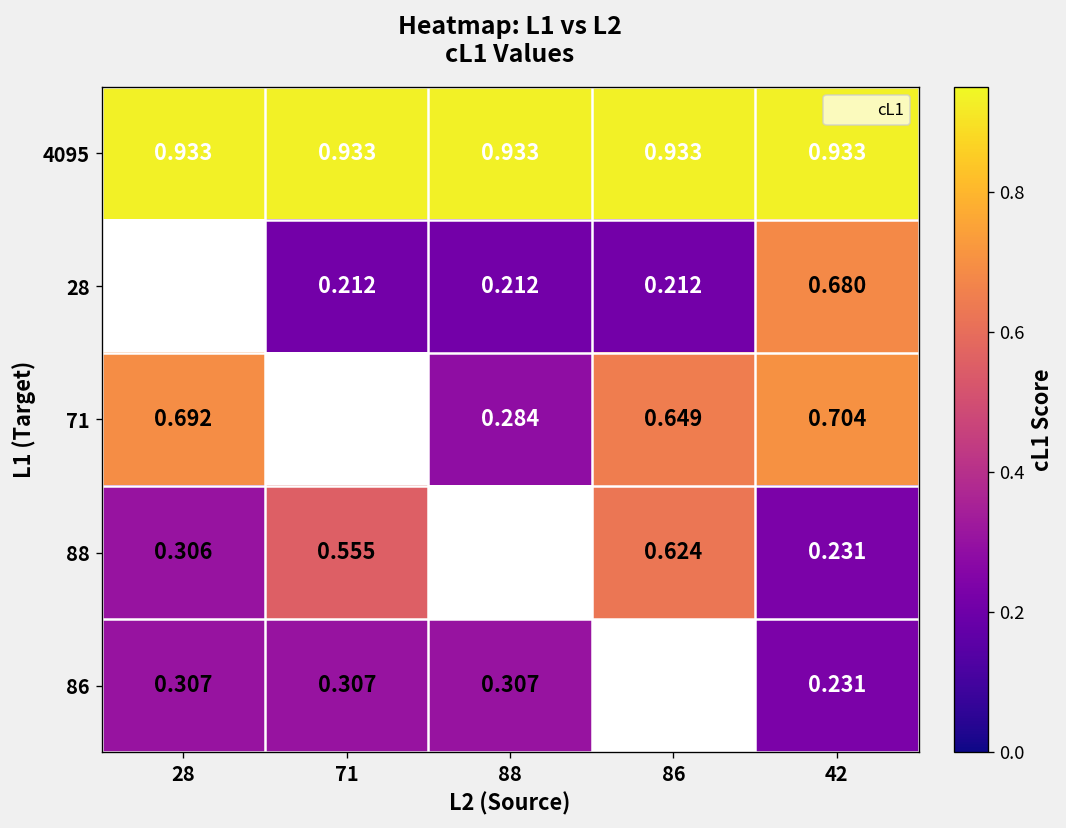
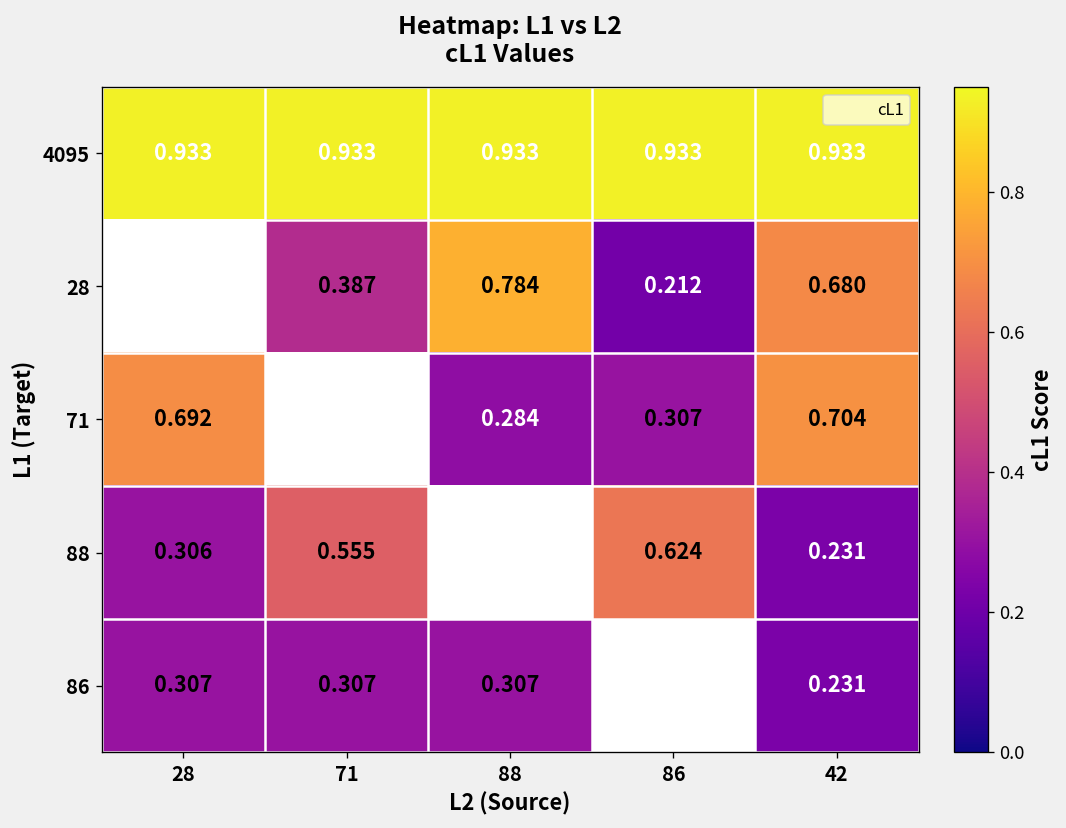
28, 71: 0.212 -> 0.387
28, 88: 0.212 -> 0.784
71, 86: 0.649 -> 0.307
